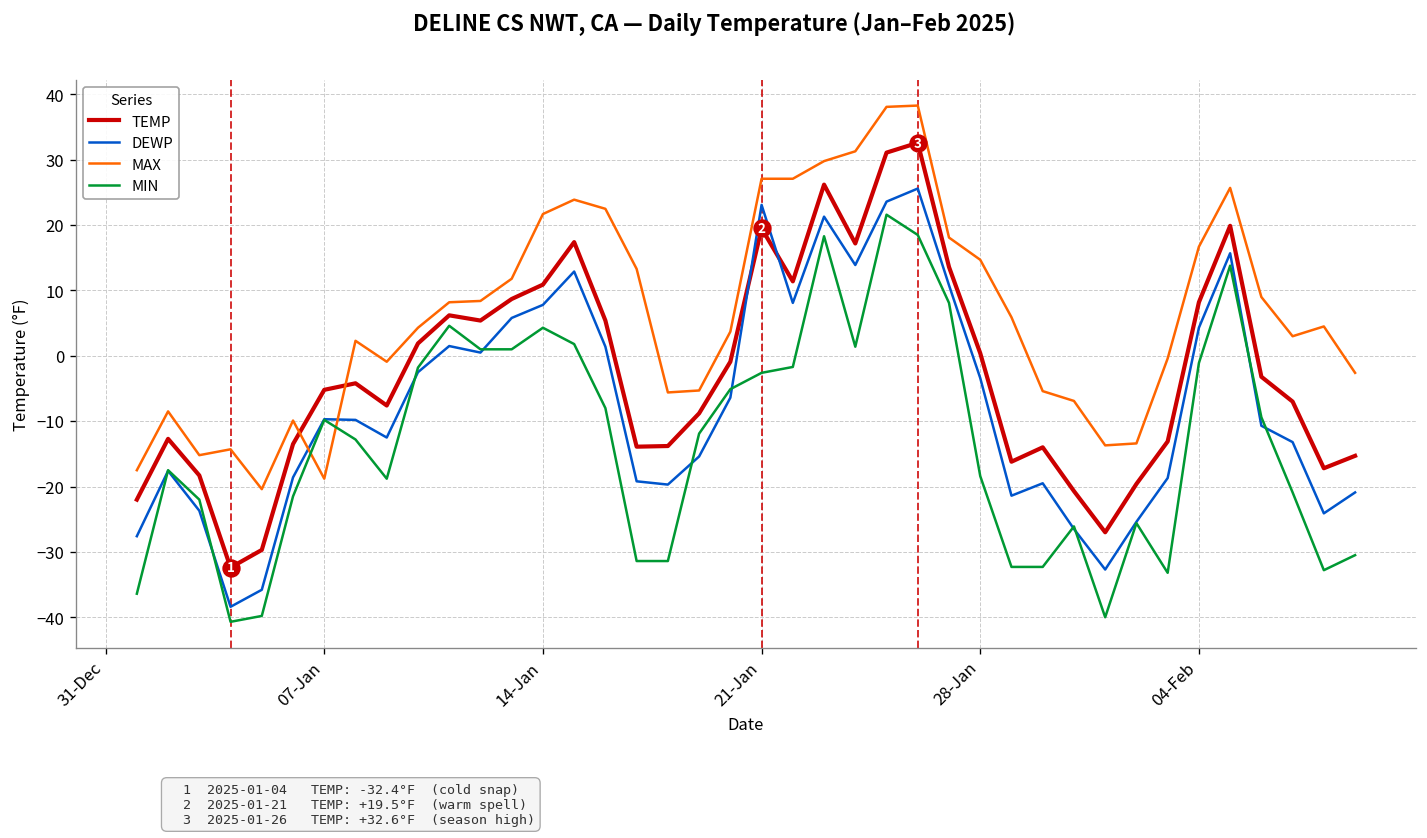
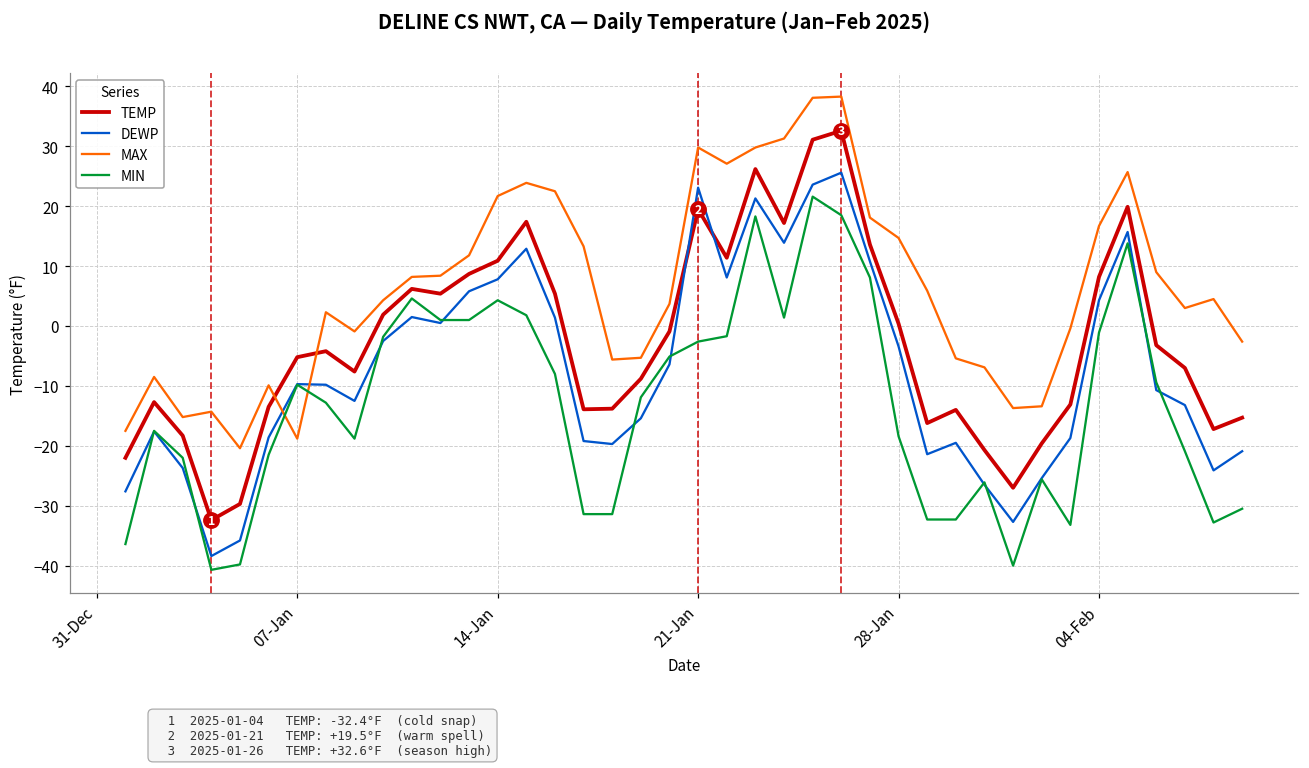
MAX, 21-Jan: 27 -> 30
